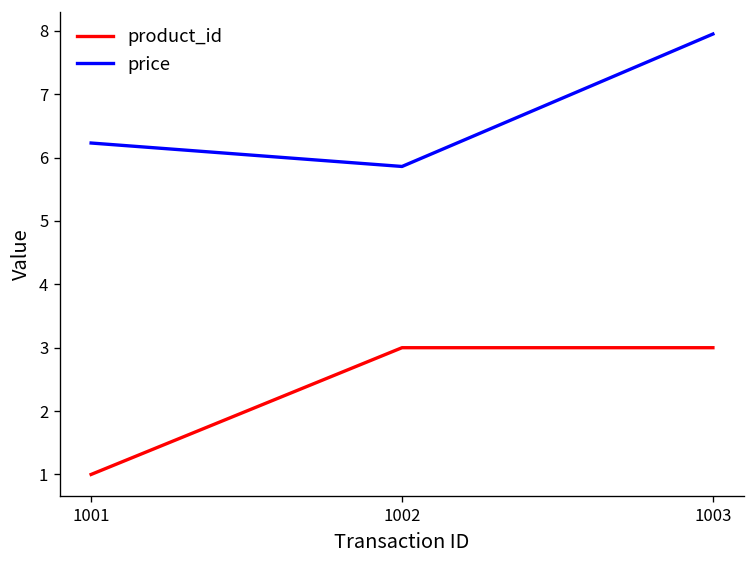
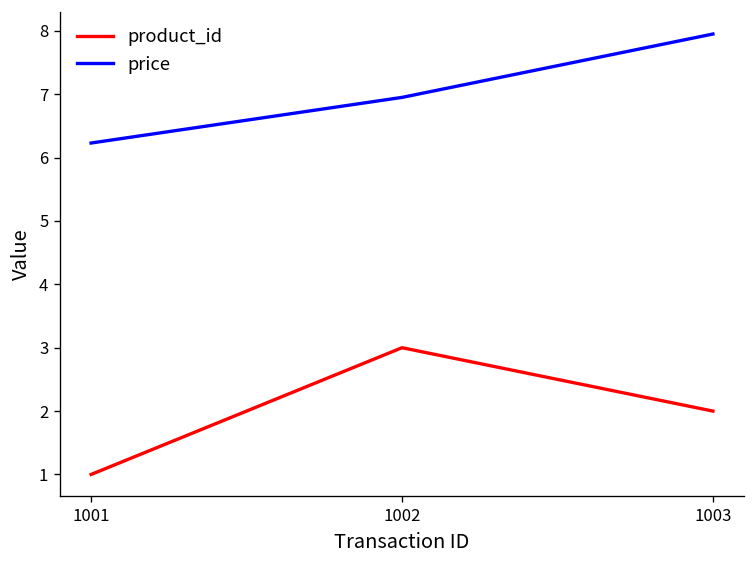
price, 1002: 5.9 -> 7.0
product_id, 1003: 3 -> 2
